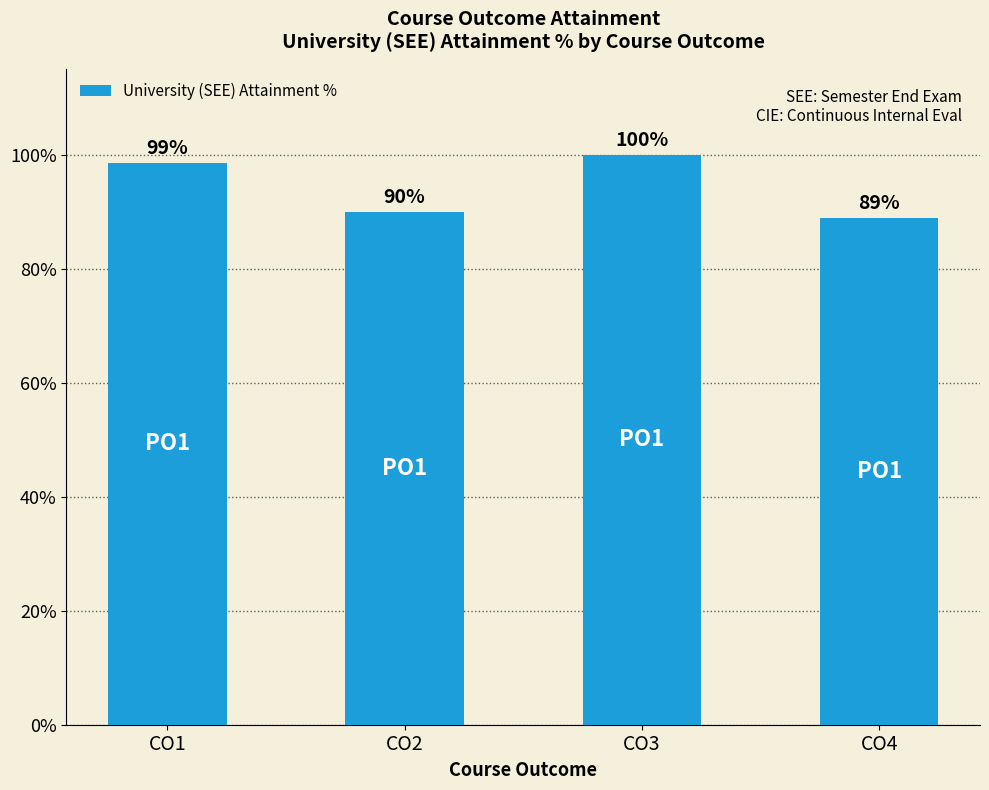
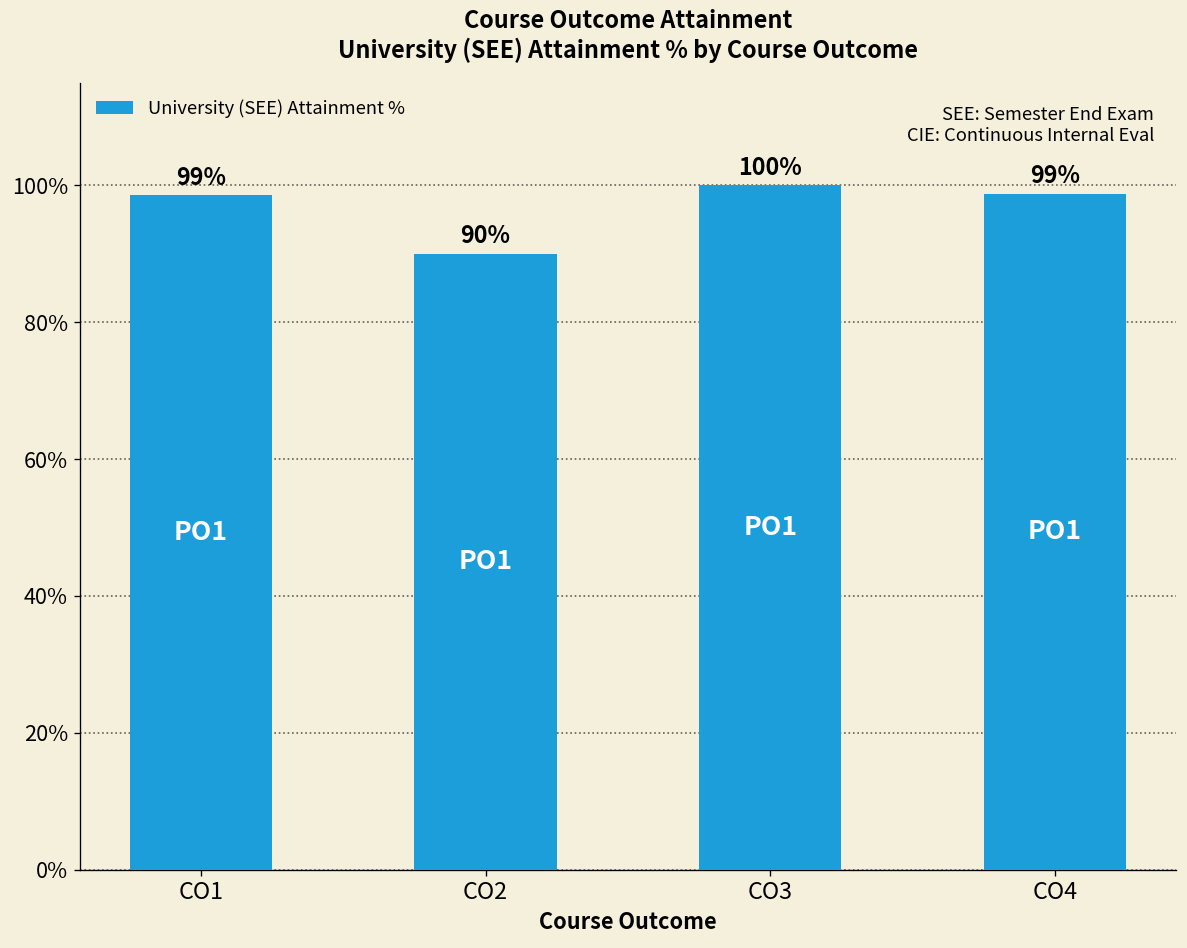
CO4: 89% -> 99%
